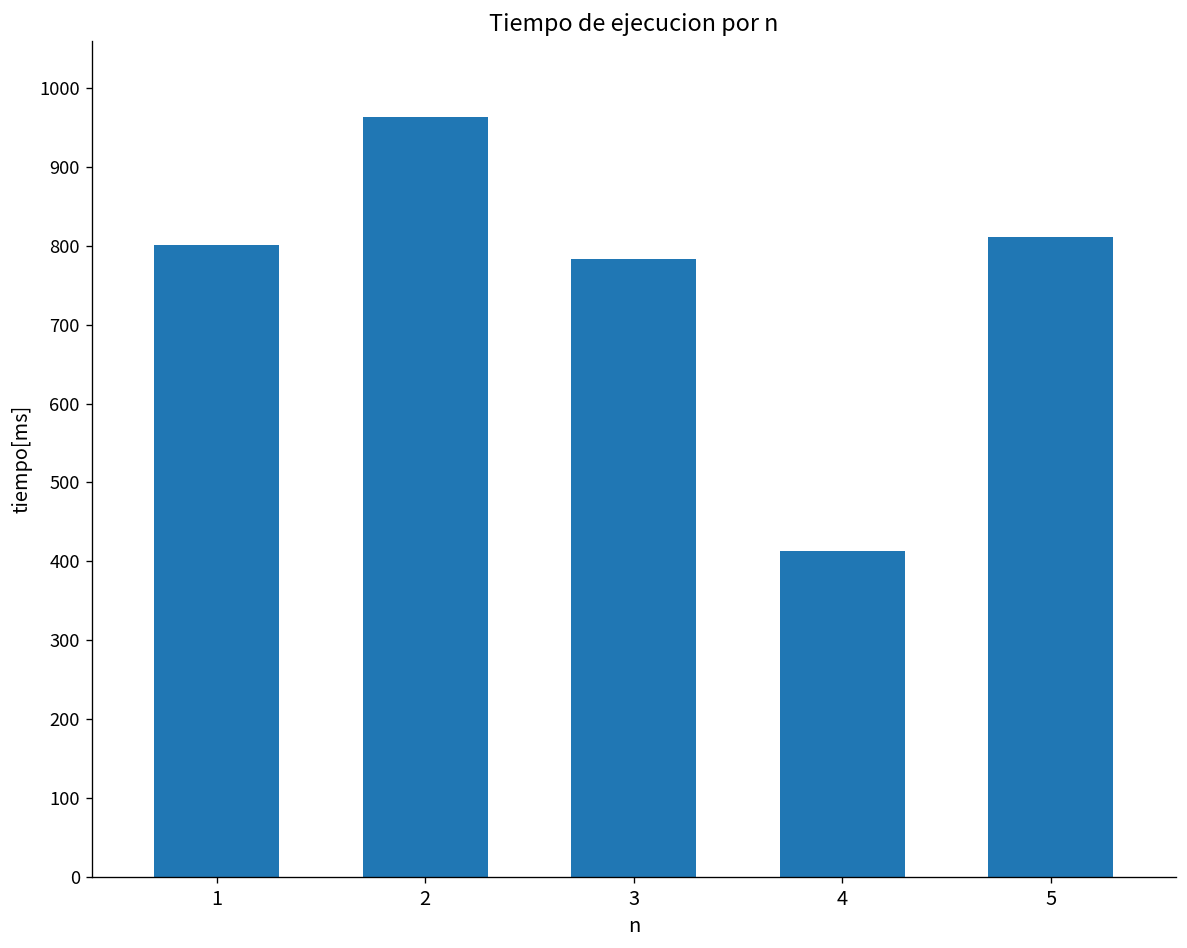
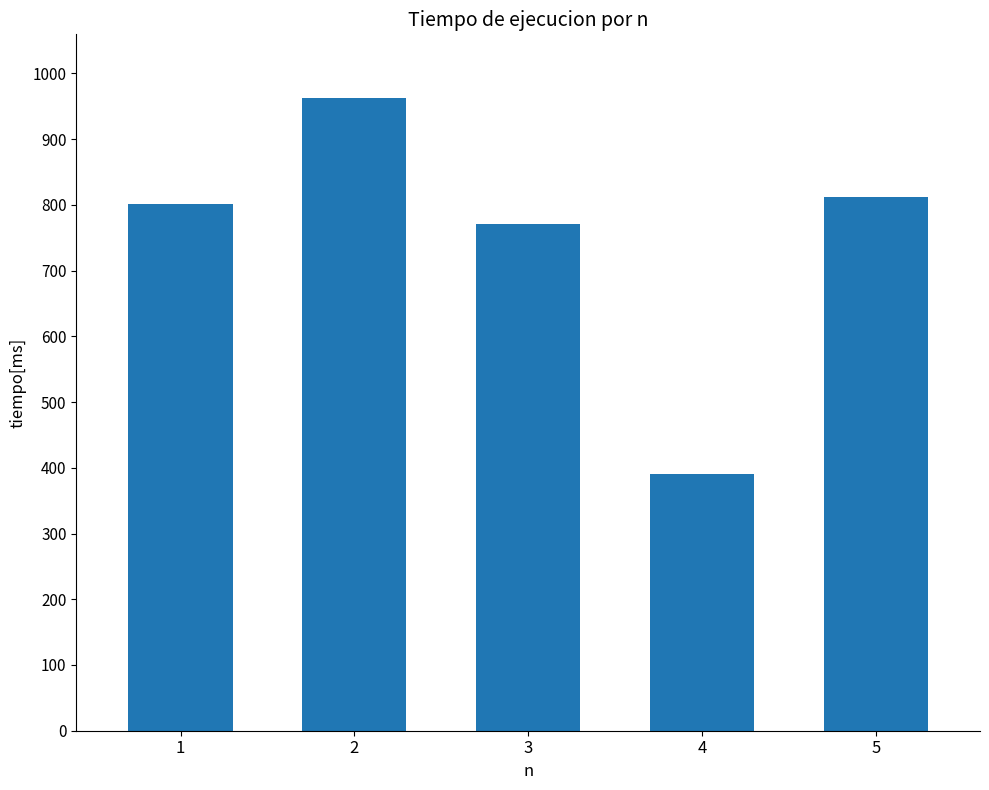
3: 780 -> 770
4: 410 -> 390
